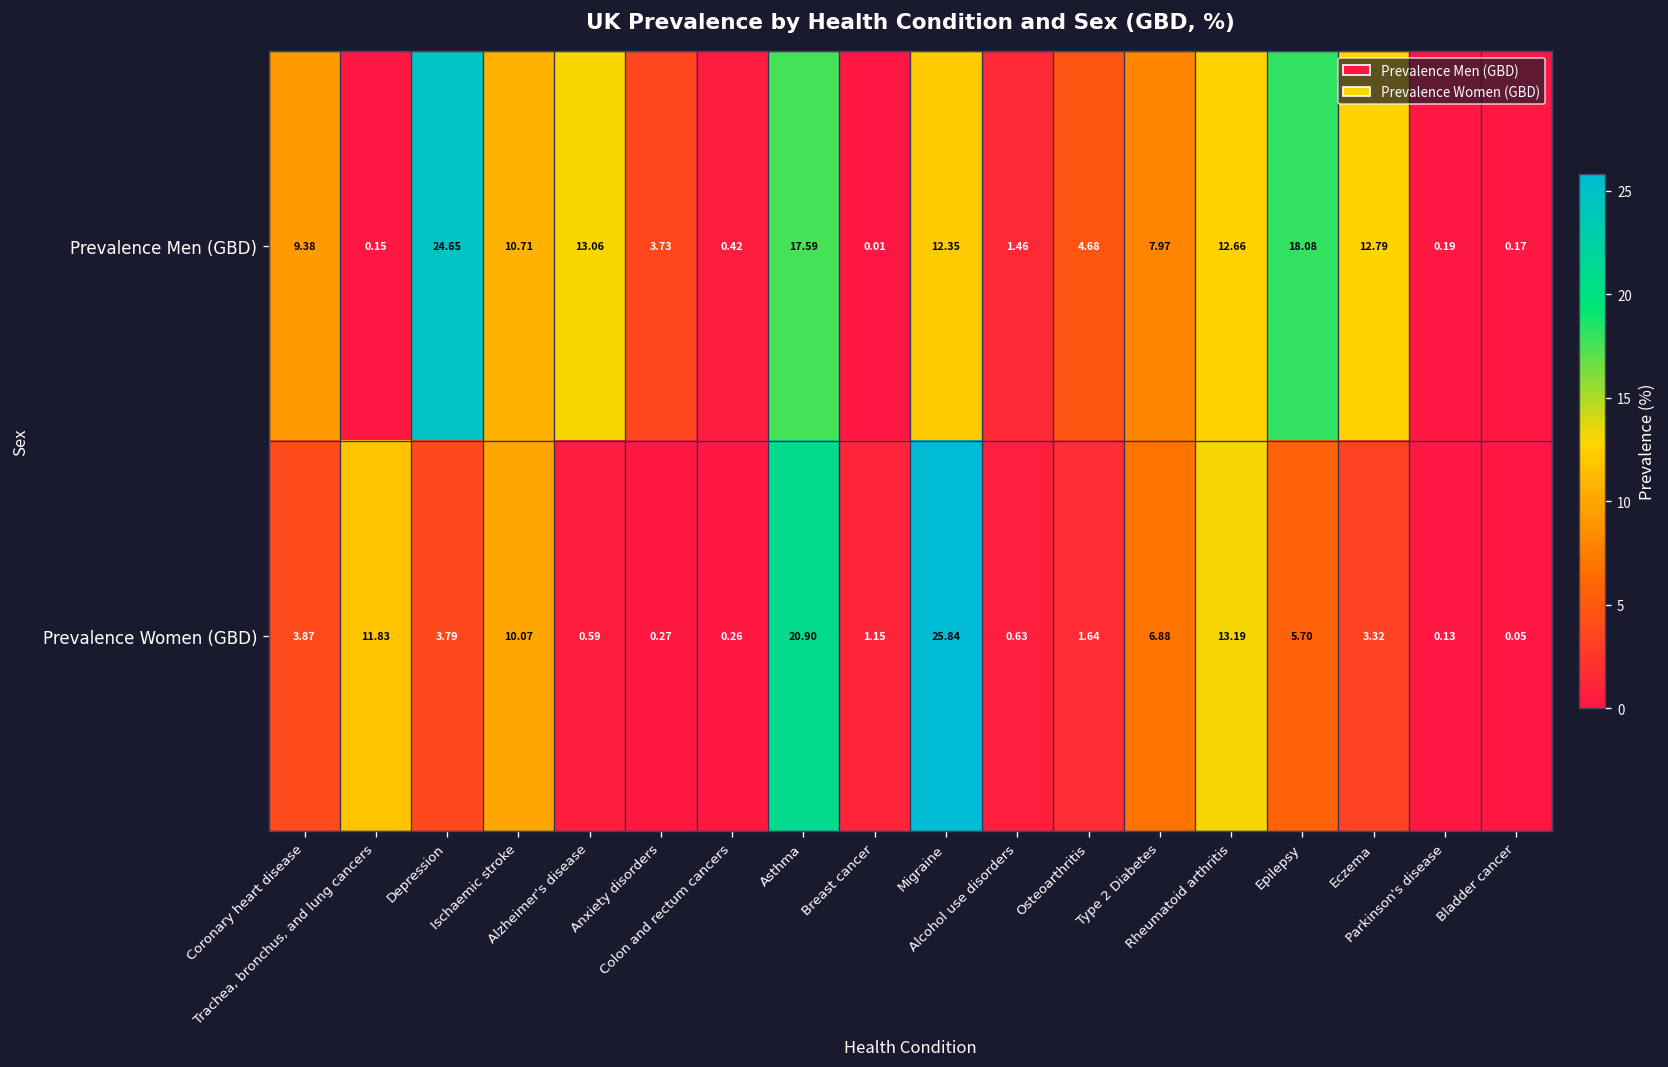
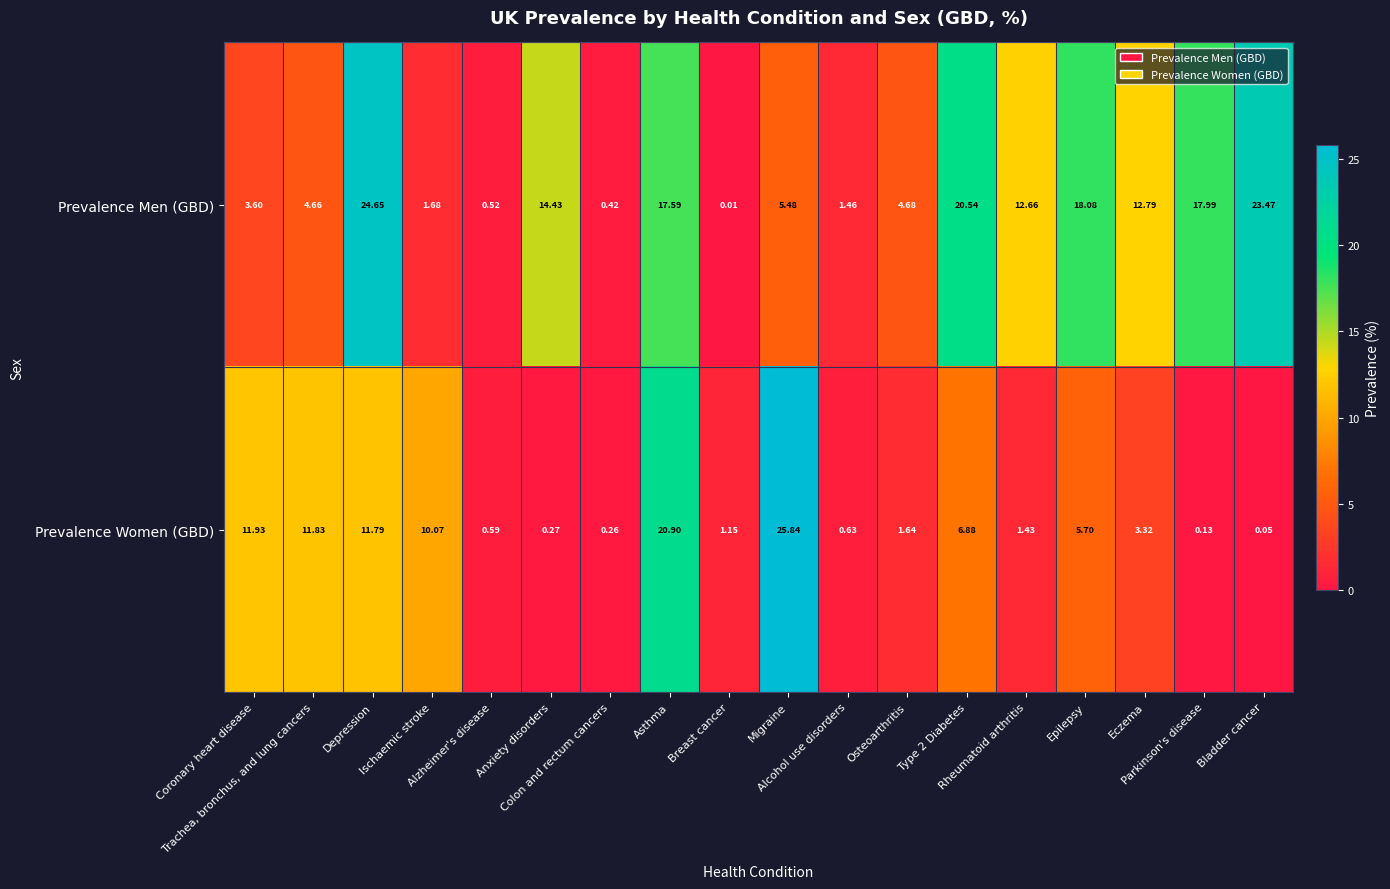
Prevalence Men (GBD), Coronary heart disease: 9.38 -> 3.60
Prevalence Men (GBD), Trachea, bronchus, and lung cancers: 0.15 -> 4.66
Prevalence Men (GBD), Ischaemic stroke: 10.71 -> 1.68
Prevalence Men (GBD), Alzheimer's disease: 13.06 -> 0.52
Prevalence Men (GBD), Anxiety disorders: 3.73 -> 14.43
Prevalence Men (GBD), Migraine: 12.35 -> 5.48
Prevalence Men (GBD), Type 2 Diabetes: 7.97 -> 20.54
Prevalence Men (GBD), Parkinson's disease: 0.19 -> 17.99
Prevalence Men (GBD), Bladder cancer: 0.17 -> 23.47
Prevalence Women (GBD), Coronary heart disease: 3.87 -> 11.93
Prevalence Women (GBD), Depression: 3.79 -> 11.79
Prevalence Women (GBD), Rheumatoid arthritis: 13.19 -> 1.43
